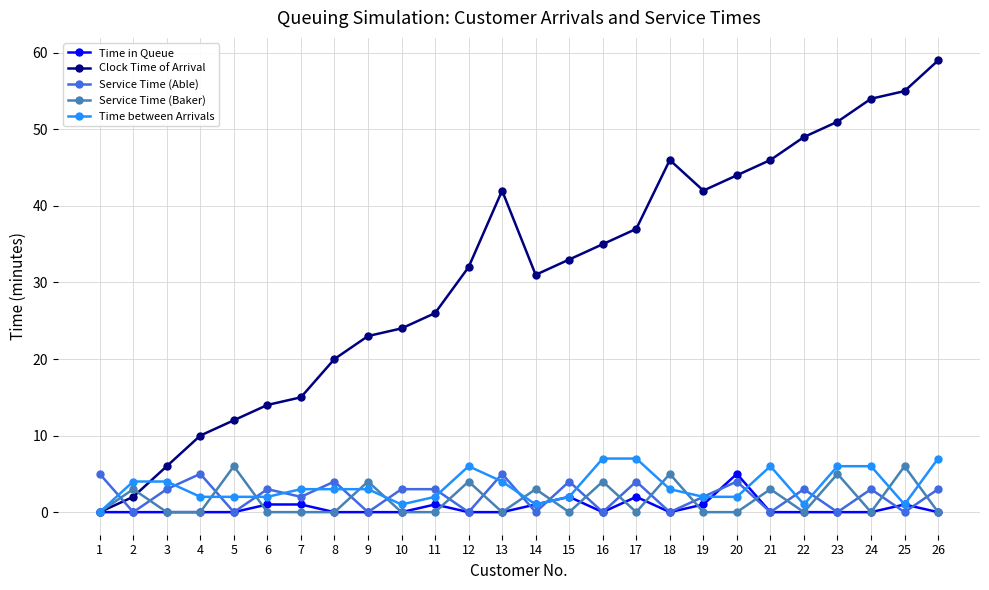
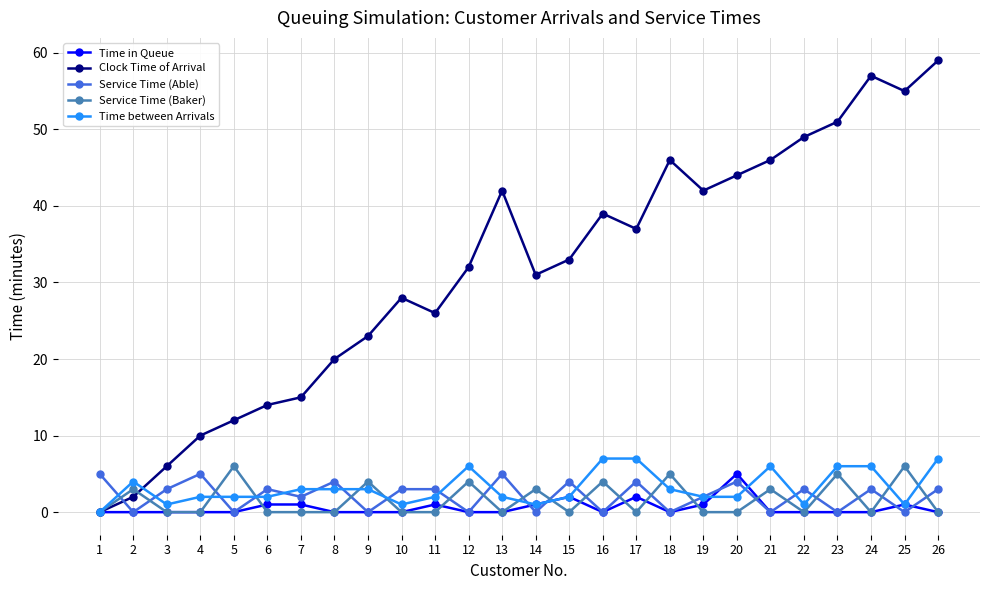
Time between Arrivals, 3: 4 -> 1
Clock Time of Arrival, 10: 24 -> 28
Time between Arrivals, 13: 4 -> 2
Clock Time of Arrival, 16: 35 -> 39
Clock Time of Arrival, 24: 54 -> 57
